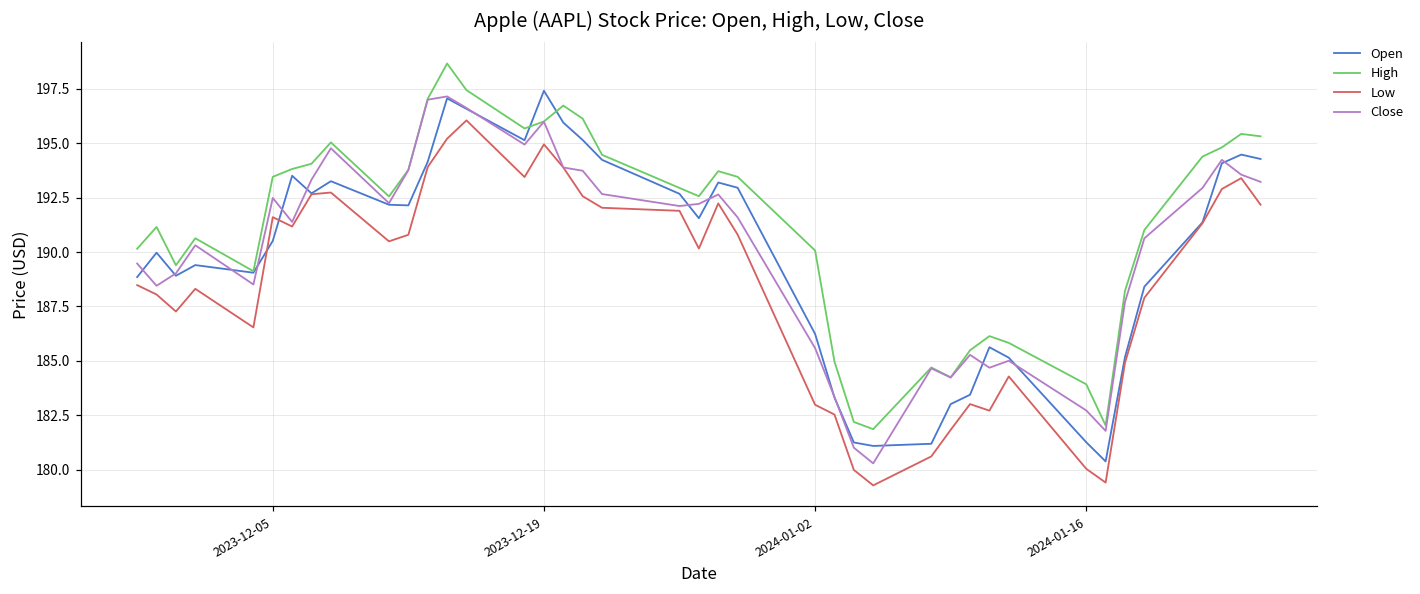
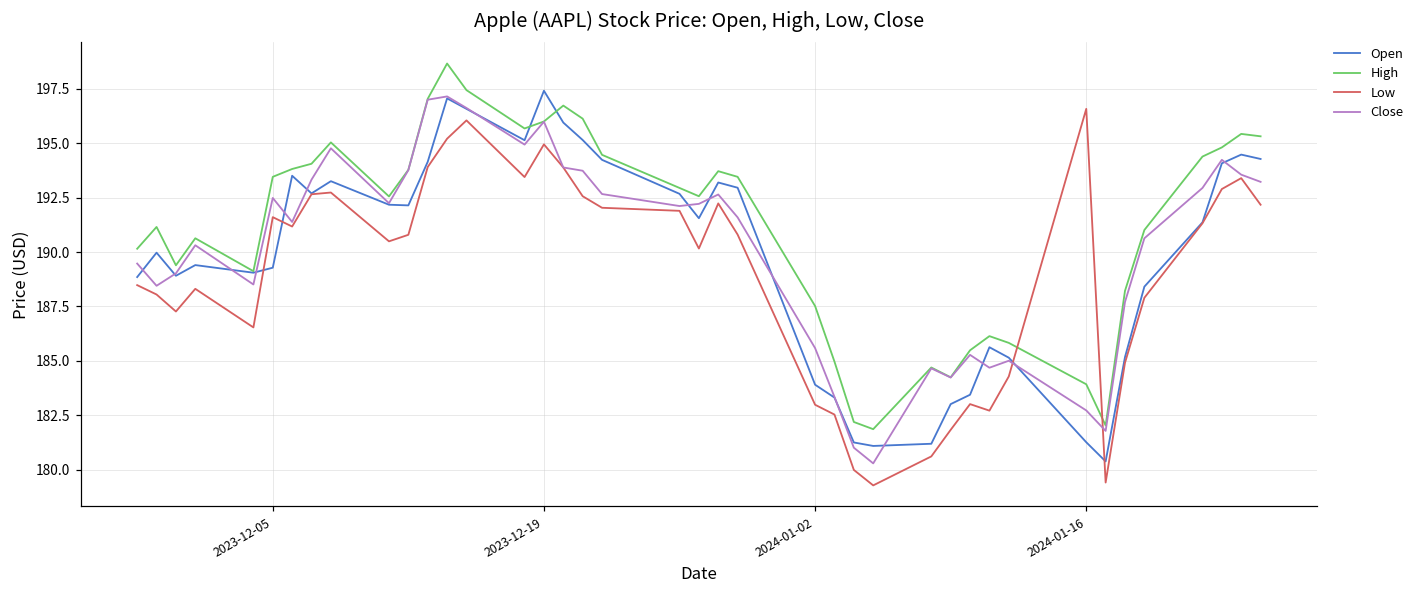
Open, 2023-12-05: 190.5 -> 189.3
Open, 2024-01-02: 186.2 -> 183.9
High, 2024-01-02: 190.1 -> 187.5
Low, 2024-01-16: 180.1 -> 196.6
